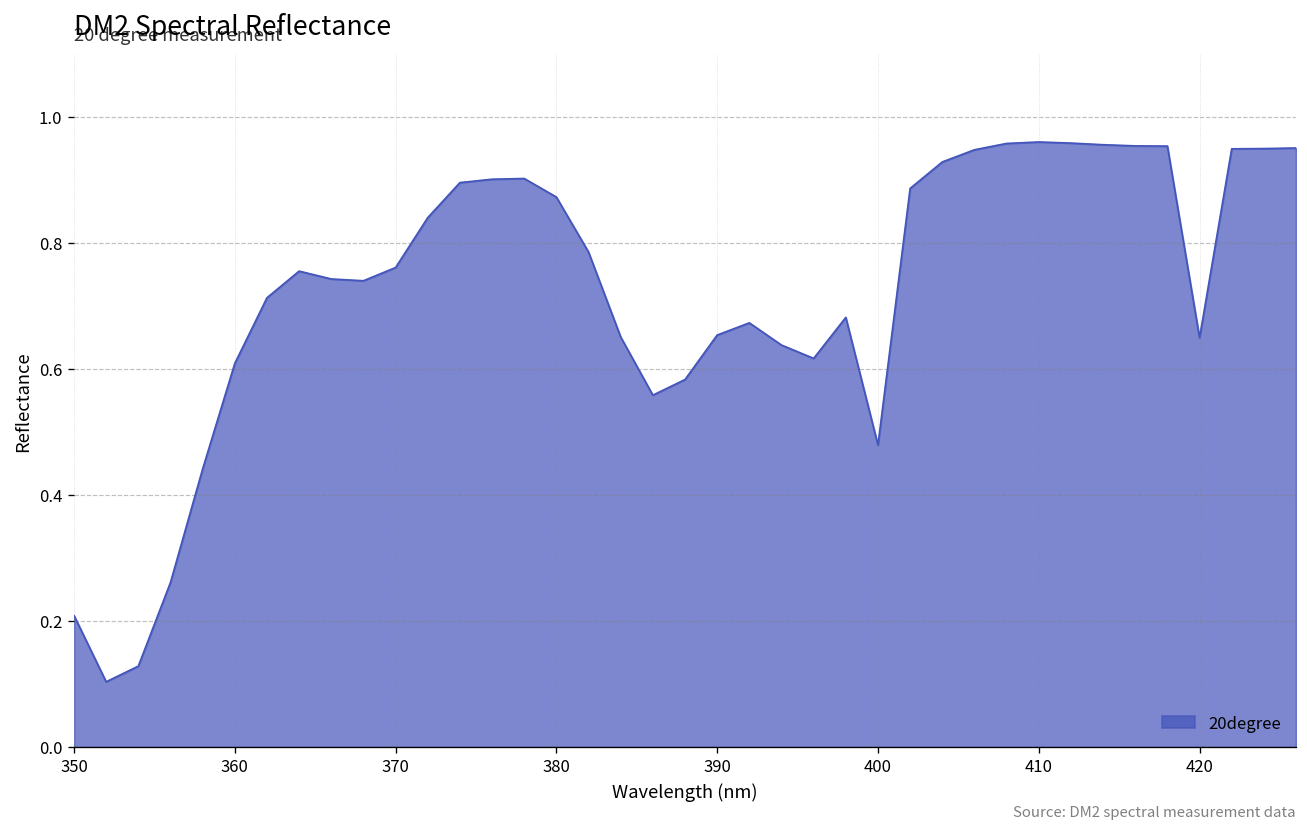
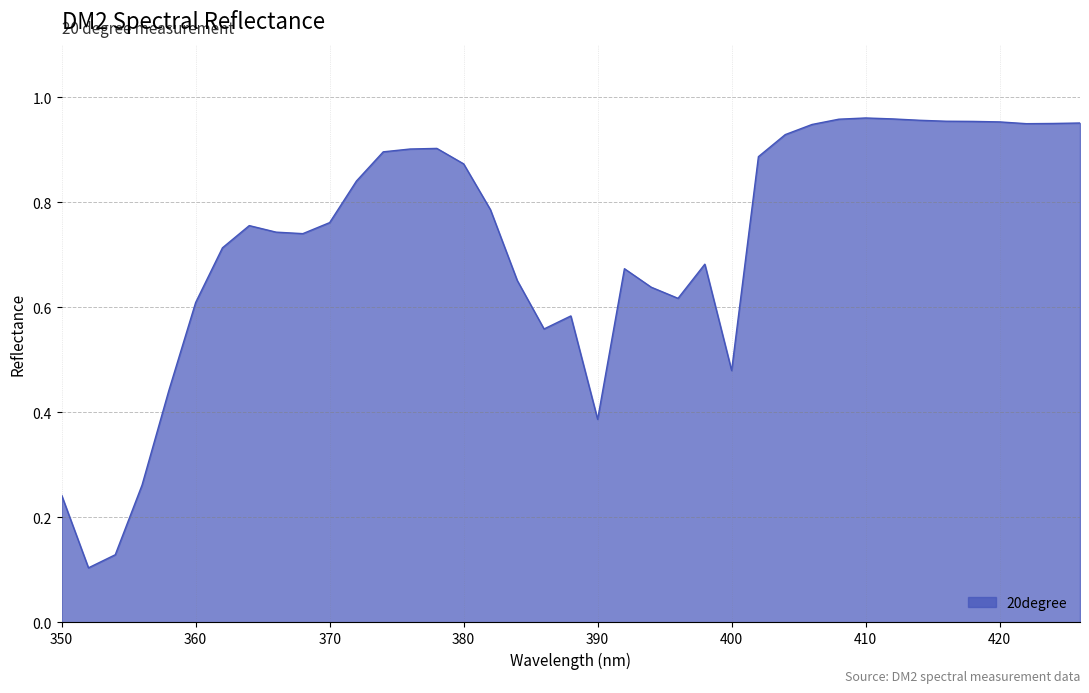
350: 0.21 -> 0.24
390: 0.65 -> 0.39
420: 0.65 -> 0.95
